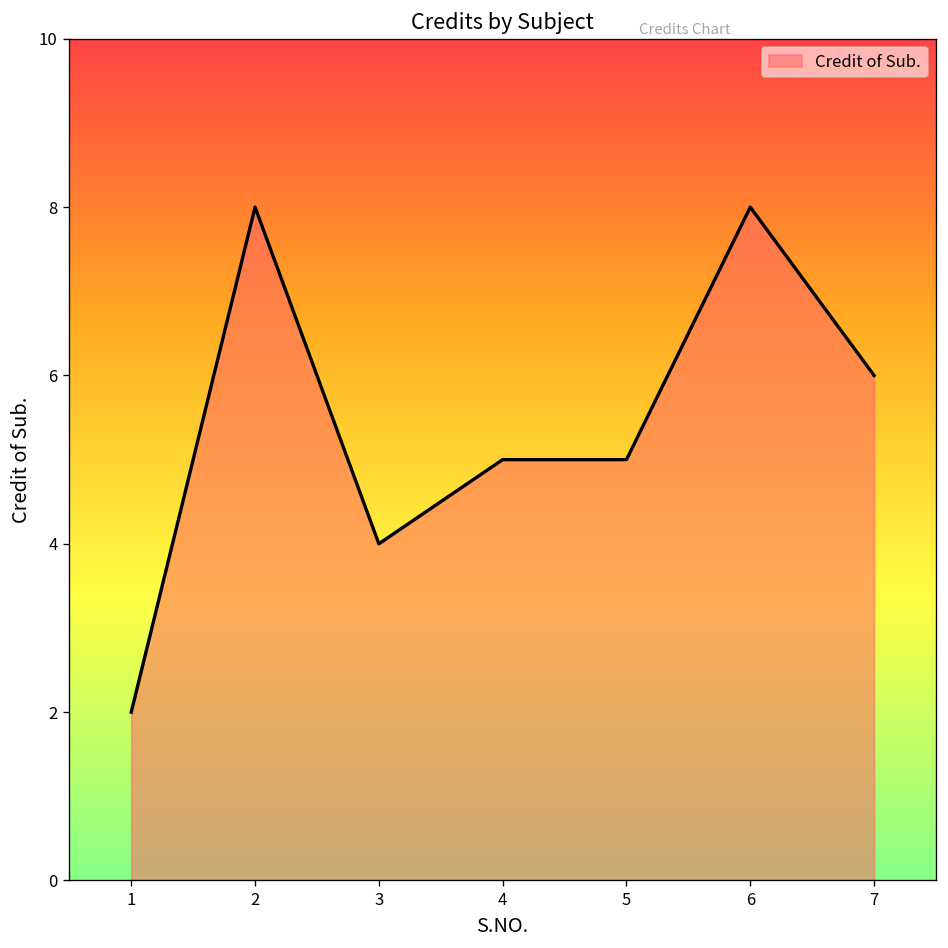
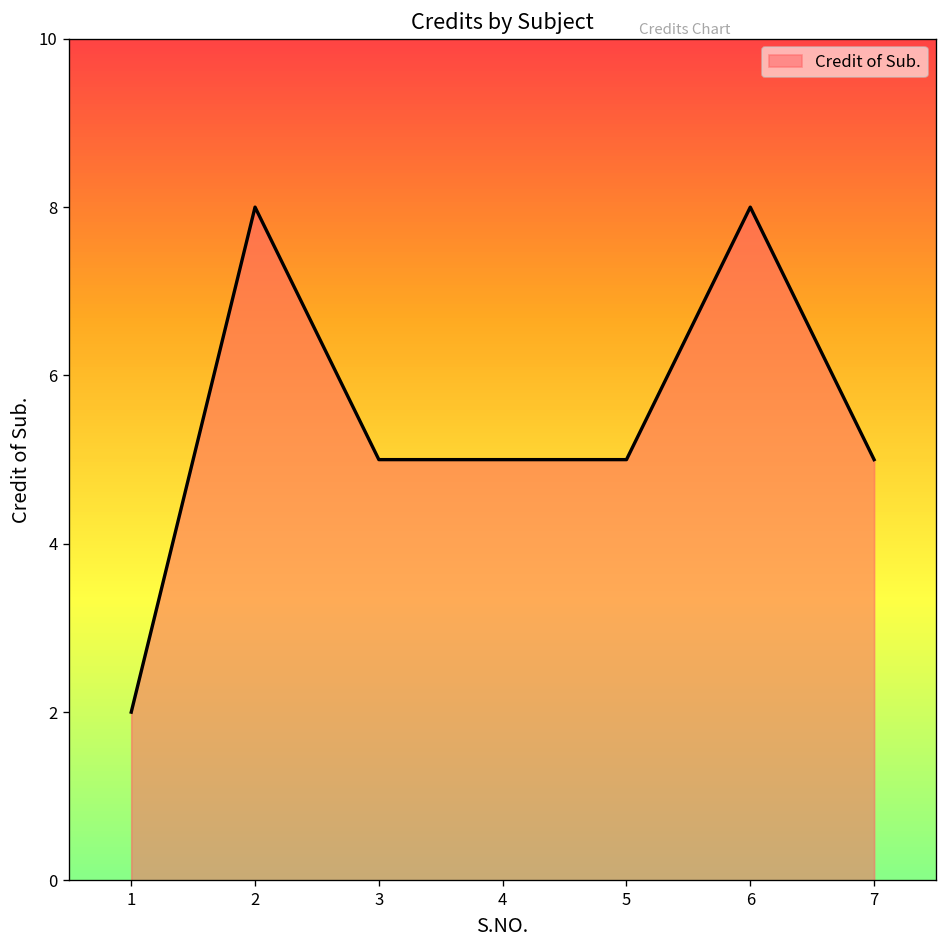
3: 4 -> 5
7: 6 -> 5
